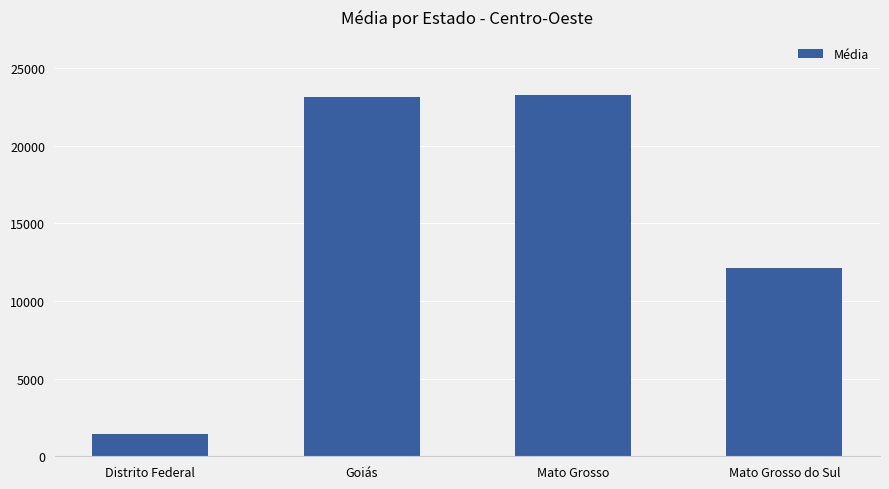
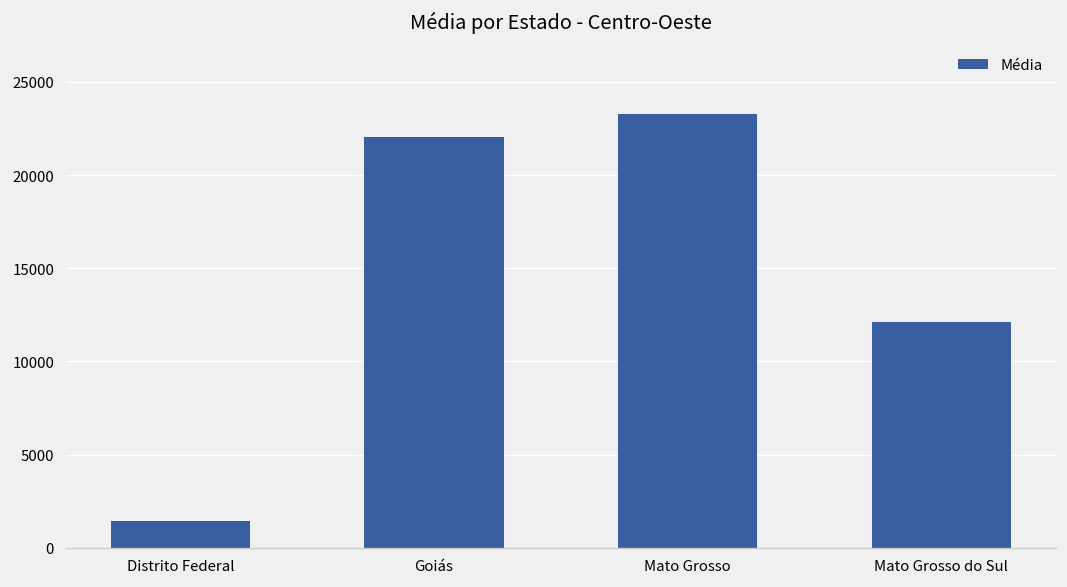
Goiás: 23200 -> 22100
